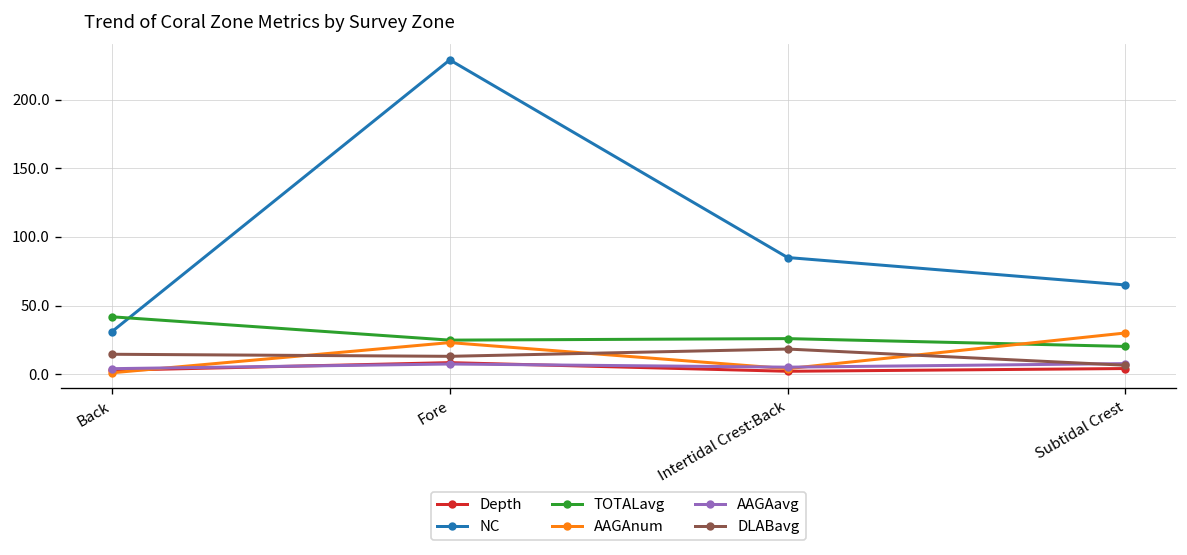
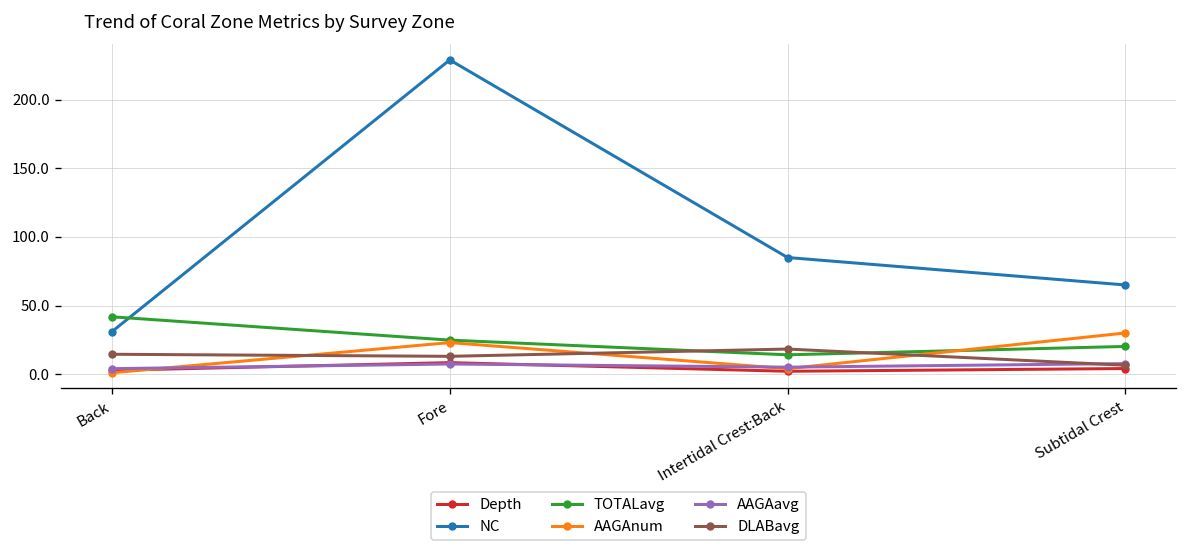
TOTALavg, Intertidal Crest:Back: 26 -> 14
